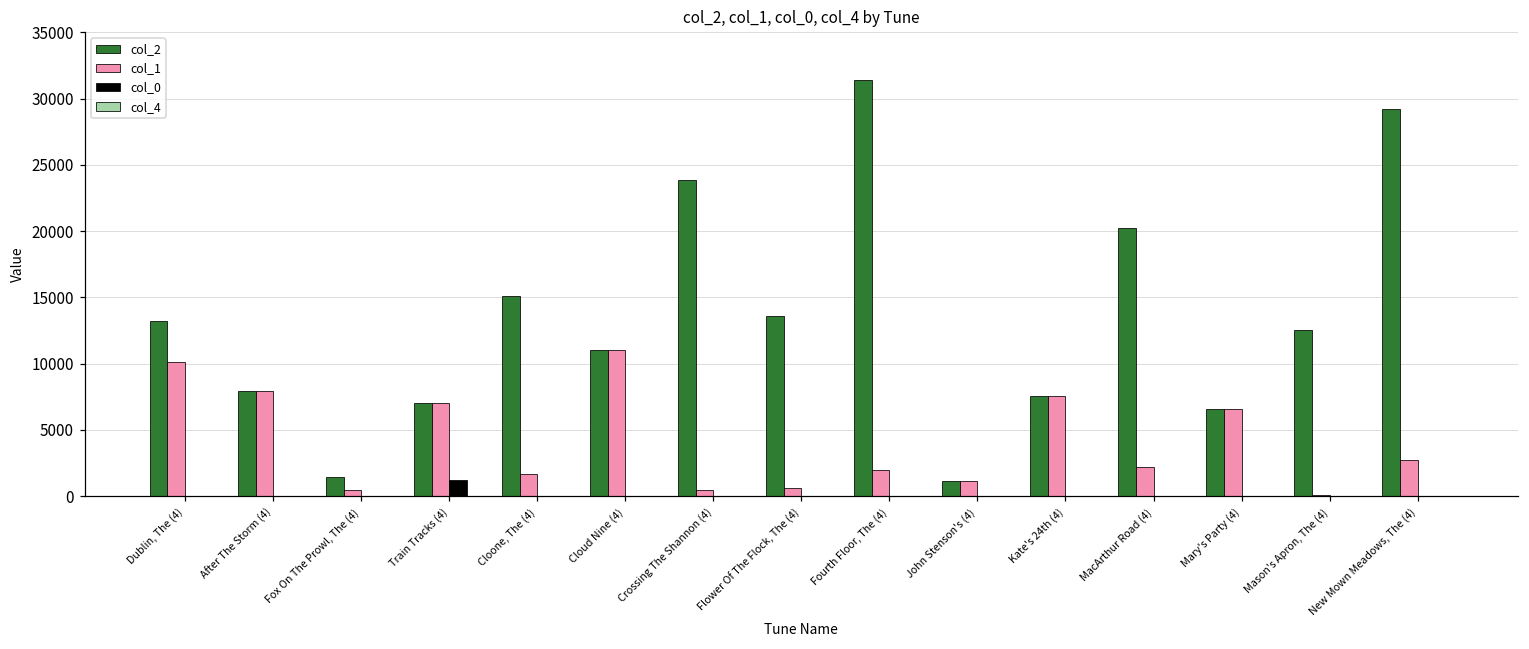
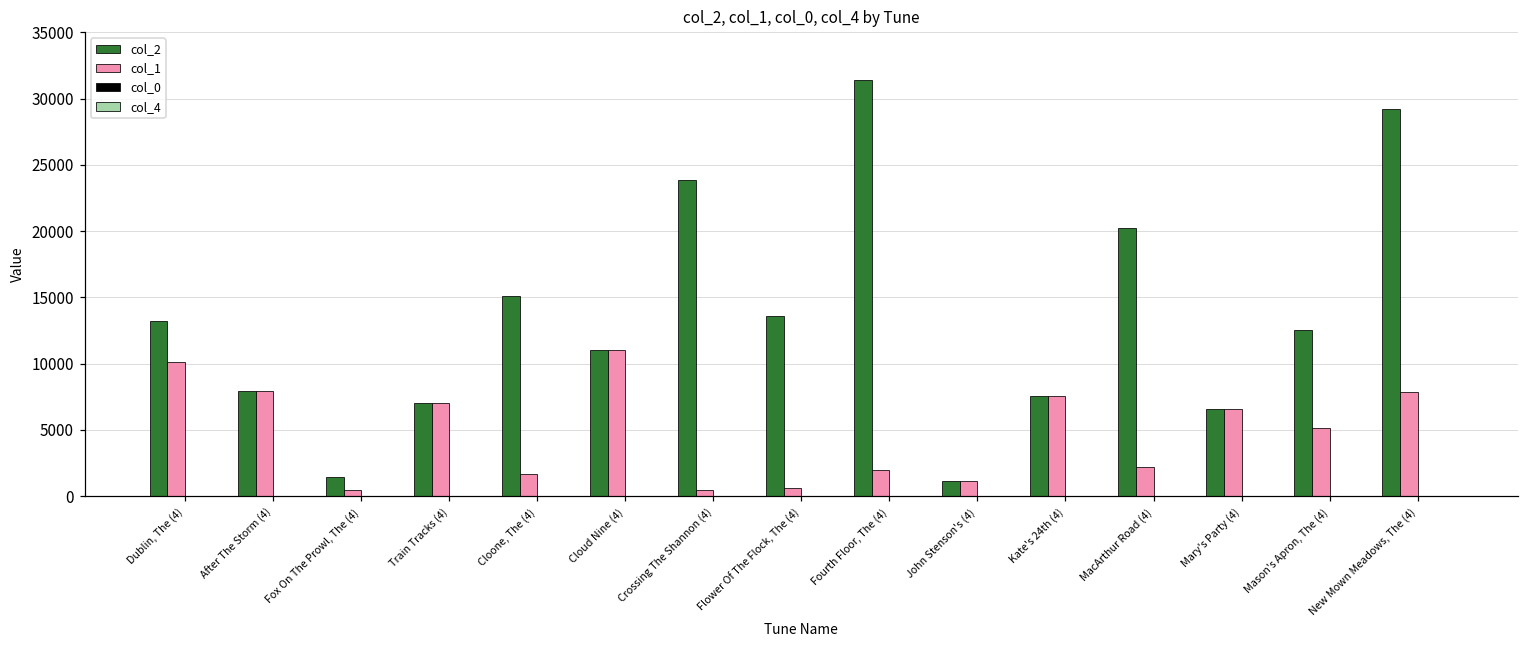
col_0, Train Tracks (4): 1200 -> 0
col_1, Mason's Apron, The (4): 100 -> 5100
col_1, New Mown Meadows, The (4): 2700 -> 7800
